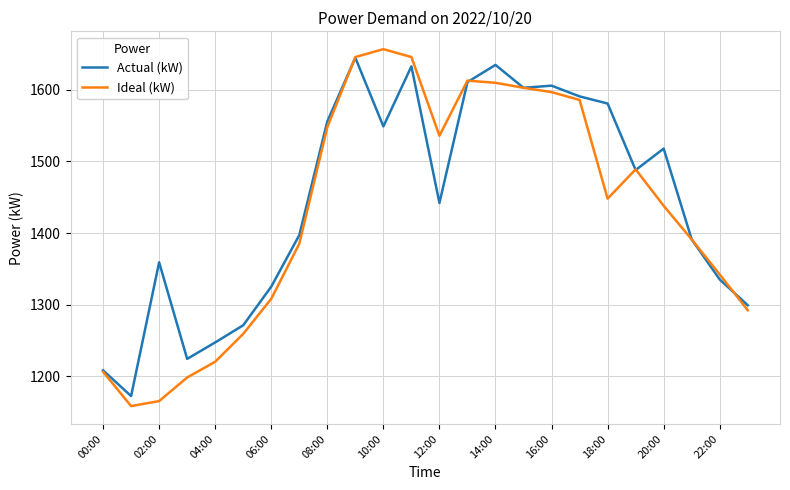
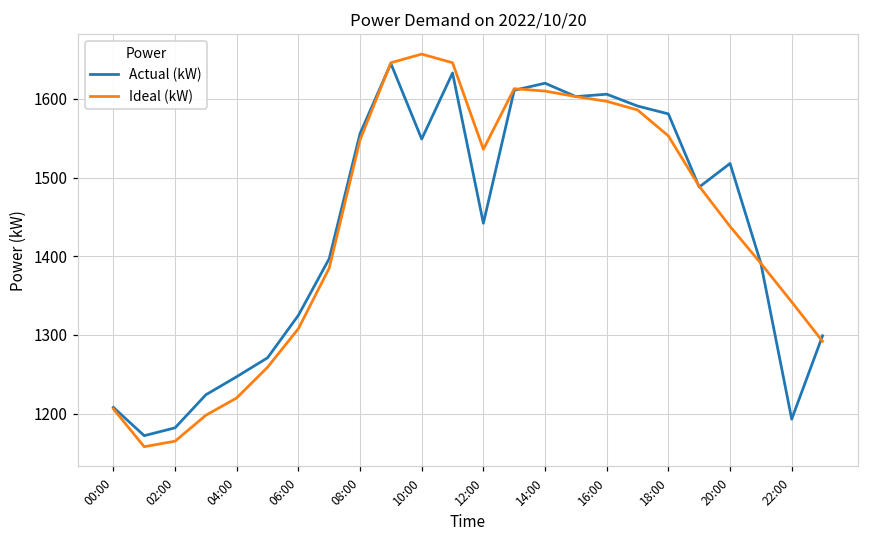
Actual (kW), 02:00: 1360 -> 1180
Actual (kW), 14:00: 1640 -> 1620
Ideal (kW), 18:00: 1450 -> 1550
Actual (kW), 22:00: 1340 -> 1190
